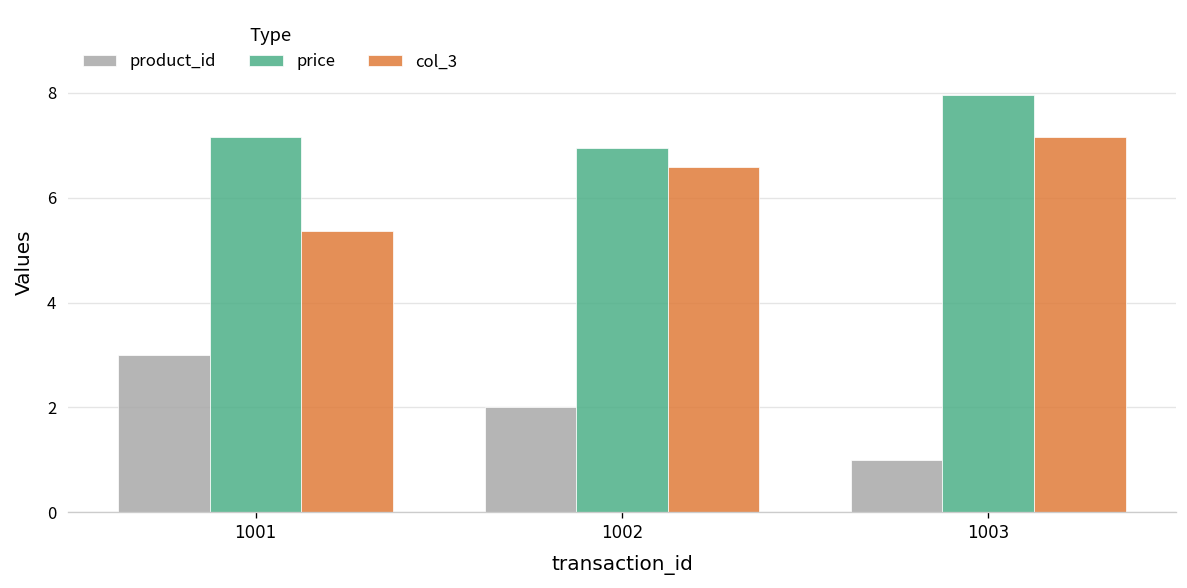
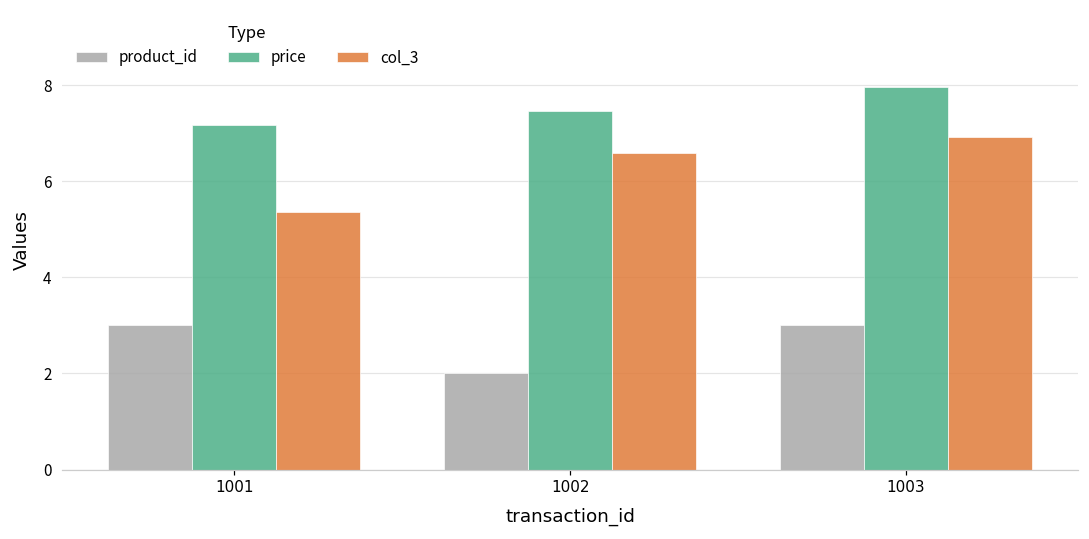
price, 1002: 7.0 -> 7.5
product_id, 1003: 1 -> 3
col_3, 1003: 7.2 -> 6.9
